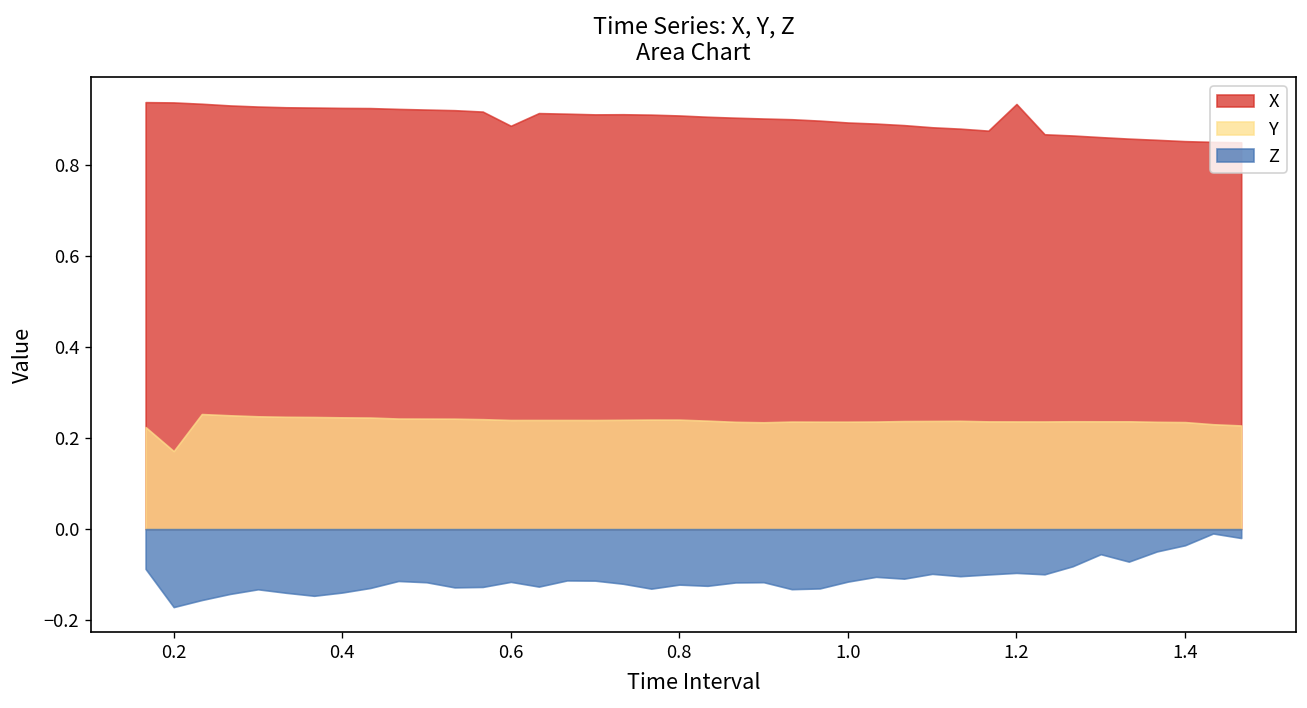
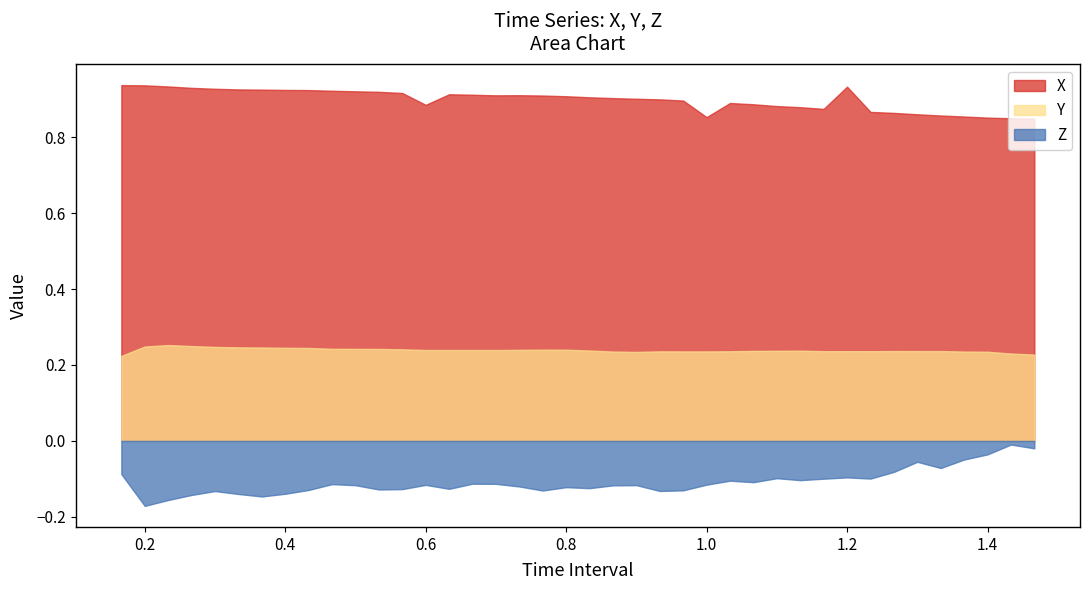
Y, 0.2: 0.17 -> 0.25
X, 1.0: 0.89 -> 0.85
